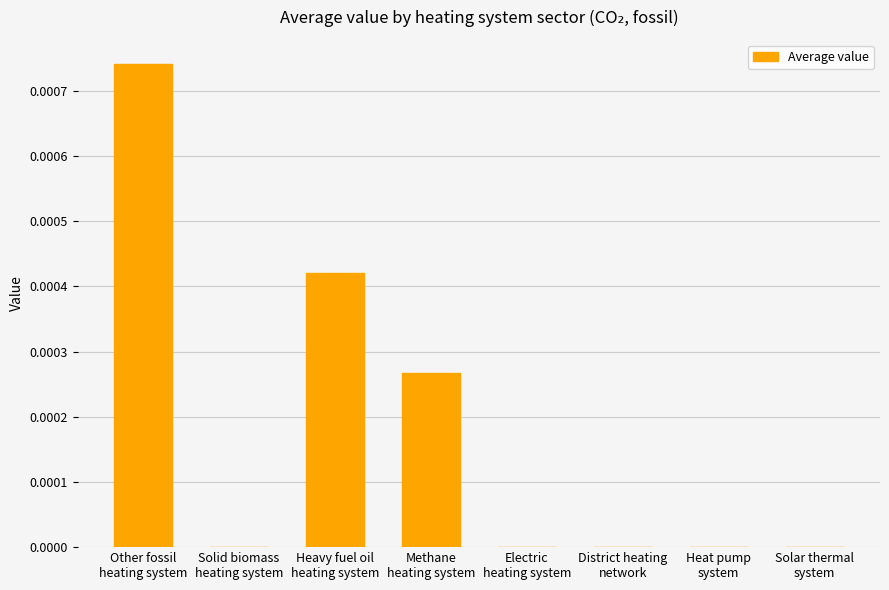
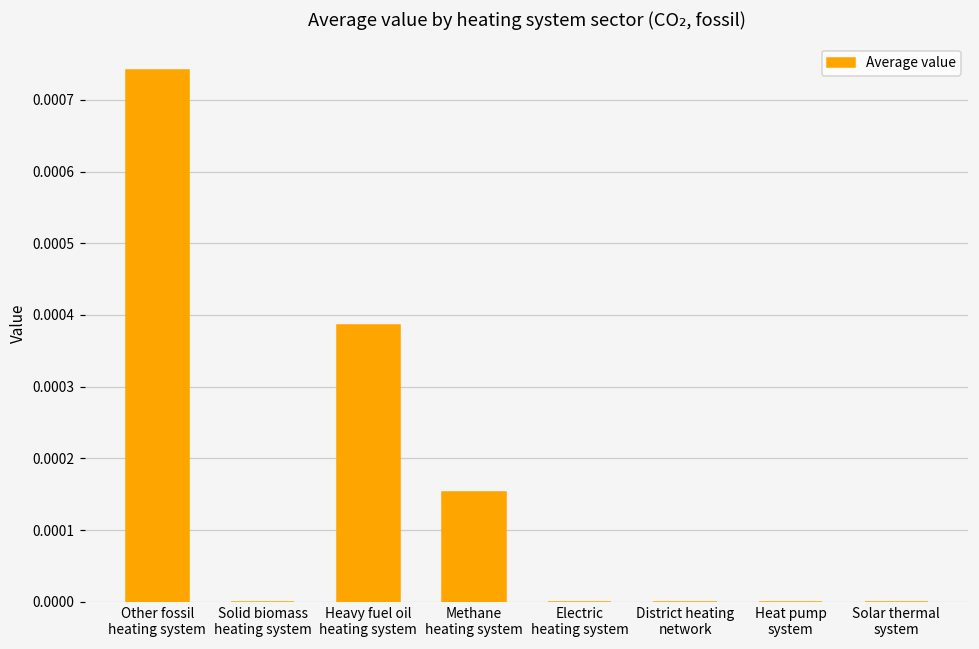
Heavy fuel oil heating system: 0.00042 -> 0.00039
Methane heating system: 0.00027 -> 0.00015
